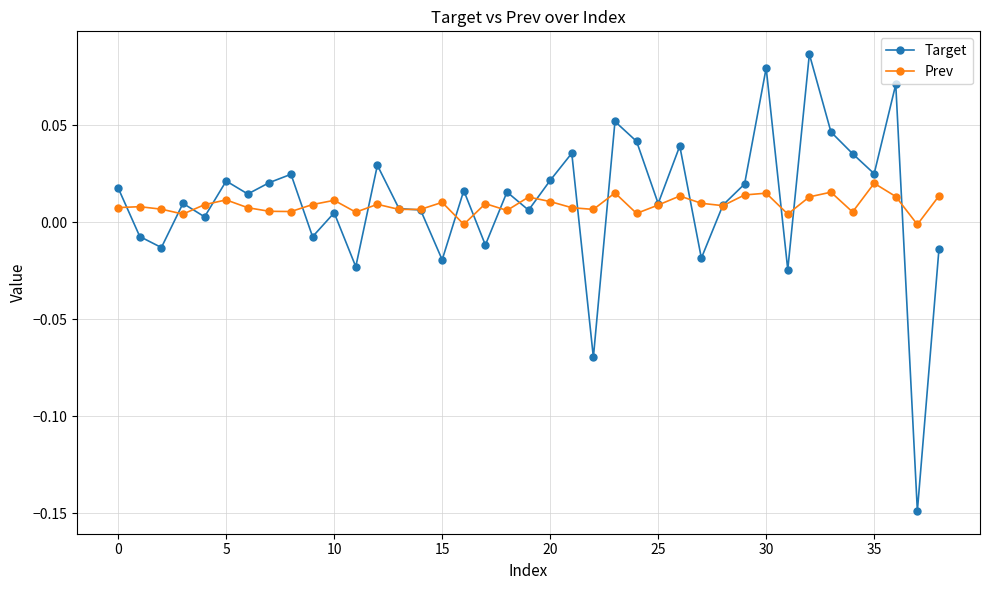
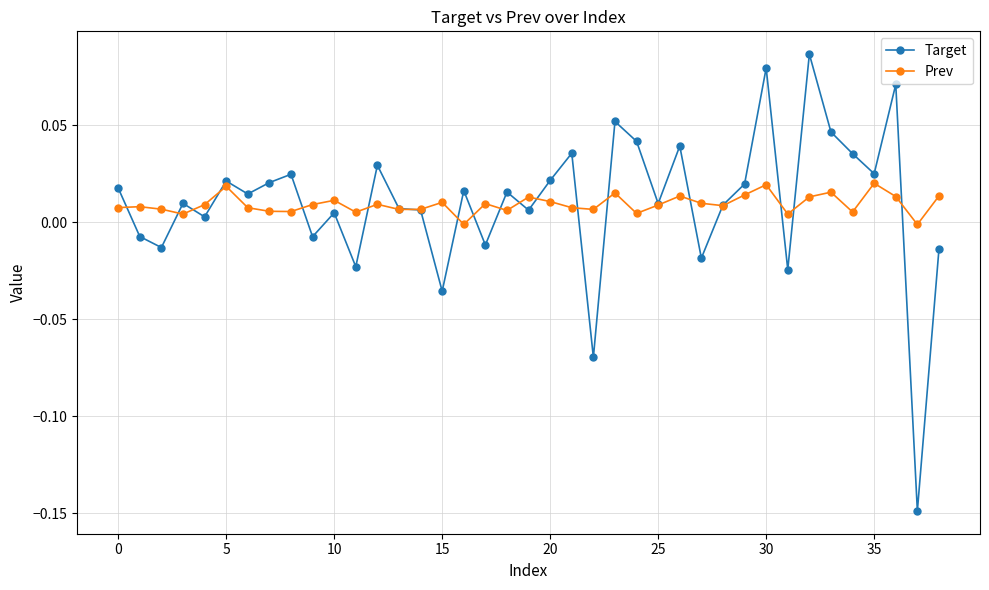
Prev, 5: 0.011 -> 0.018
Target, 15: -0.019 -> -0.036
Prev, 30: 0.015 -> 0.019
